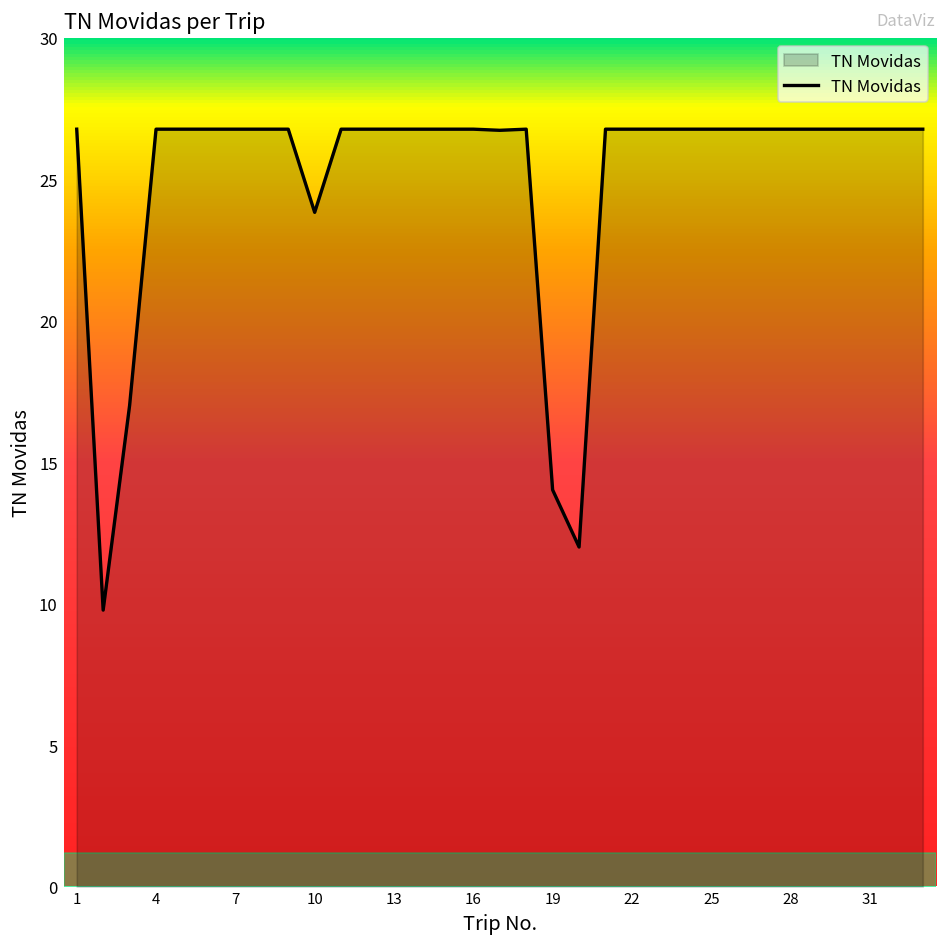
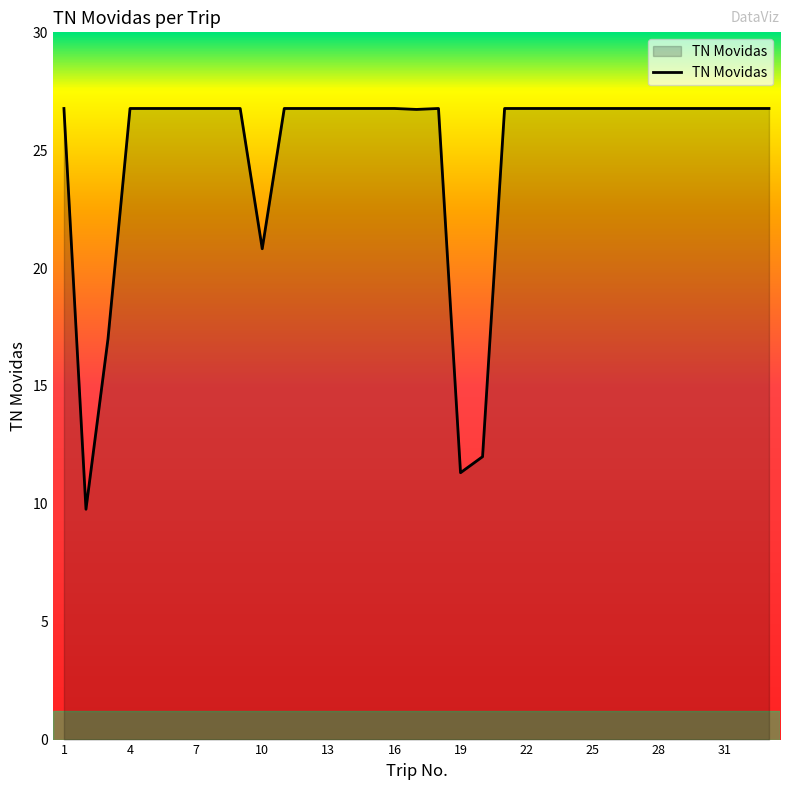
10: 23.8 -> 20.8
19: 14.0 -> 11.3
